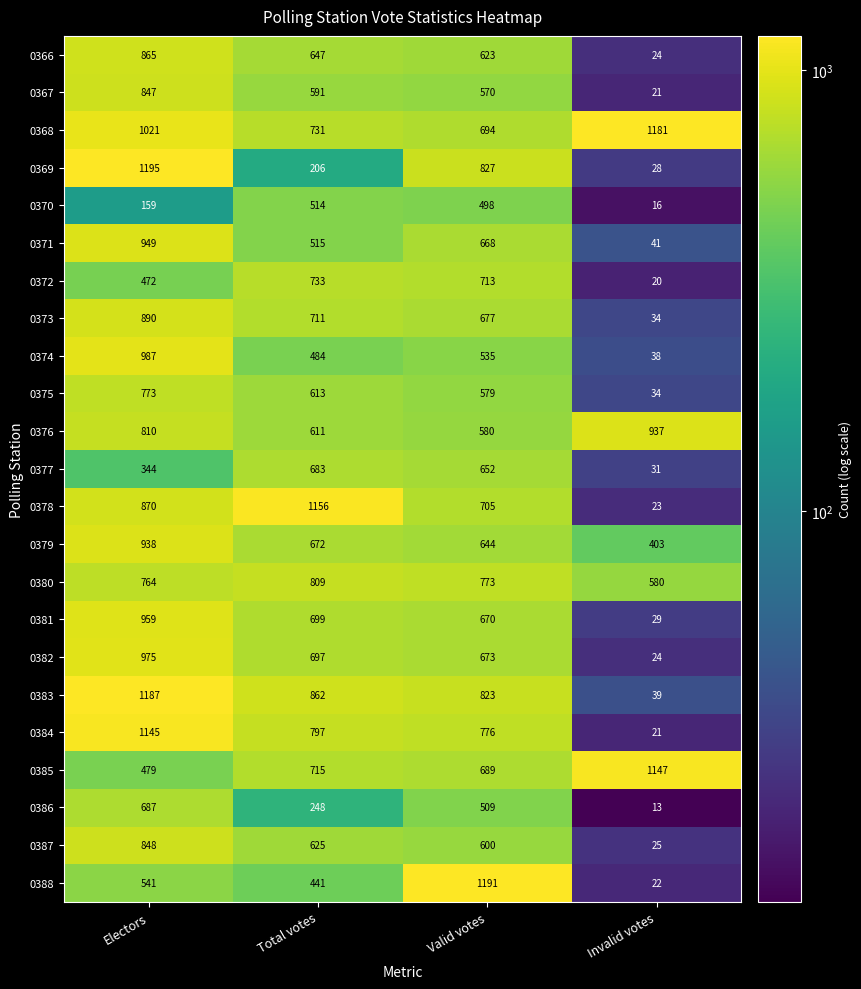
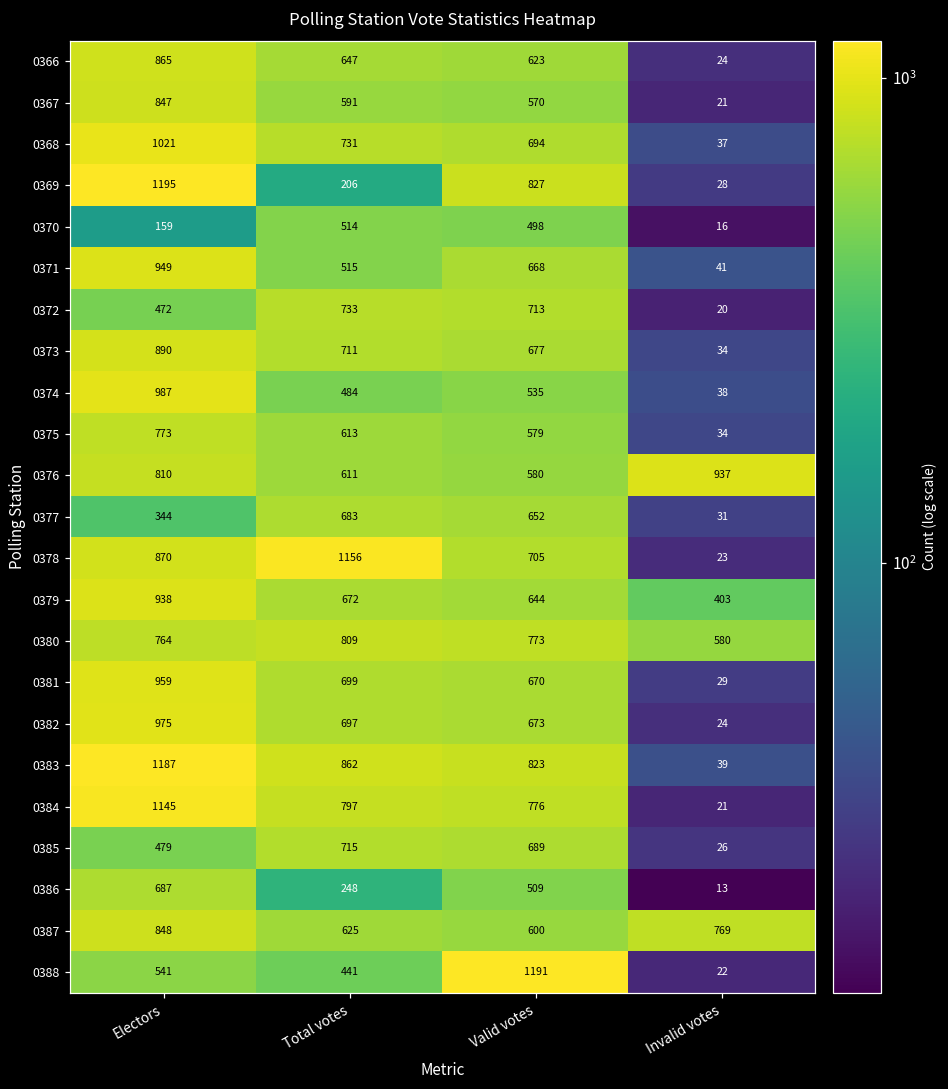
0368, Invalid votes: 1181 -> 37
0385, Invalid votes: 1147 -> 26
0387, Invalid votes: 25 -> 769
